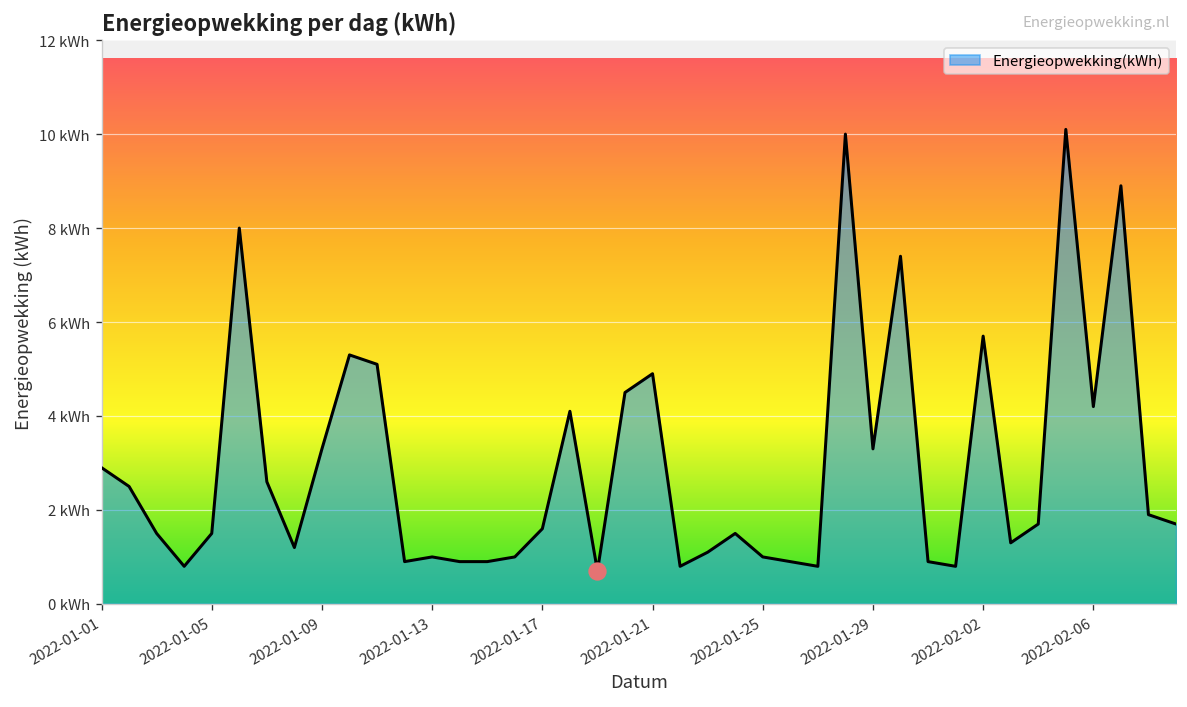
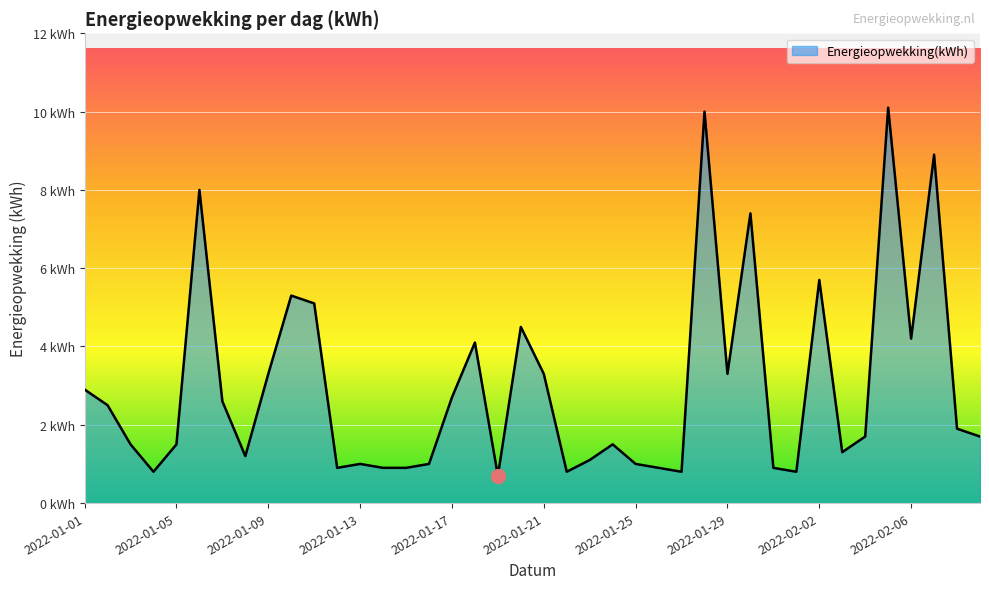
Energieopwekking(kWh), 2022-01-17: 1.6 kWh -> 2.7 kWh
Energieopwekking(kWh), 2022-01-21: 4.9 kWh -> 3.3 kWh
